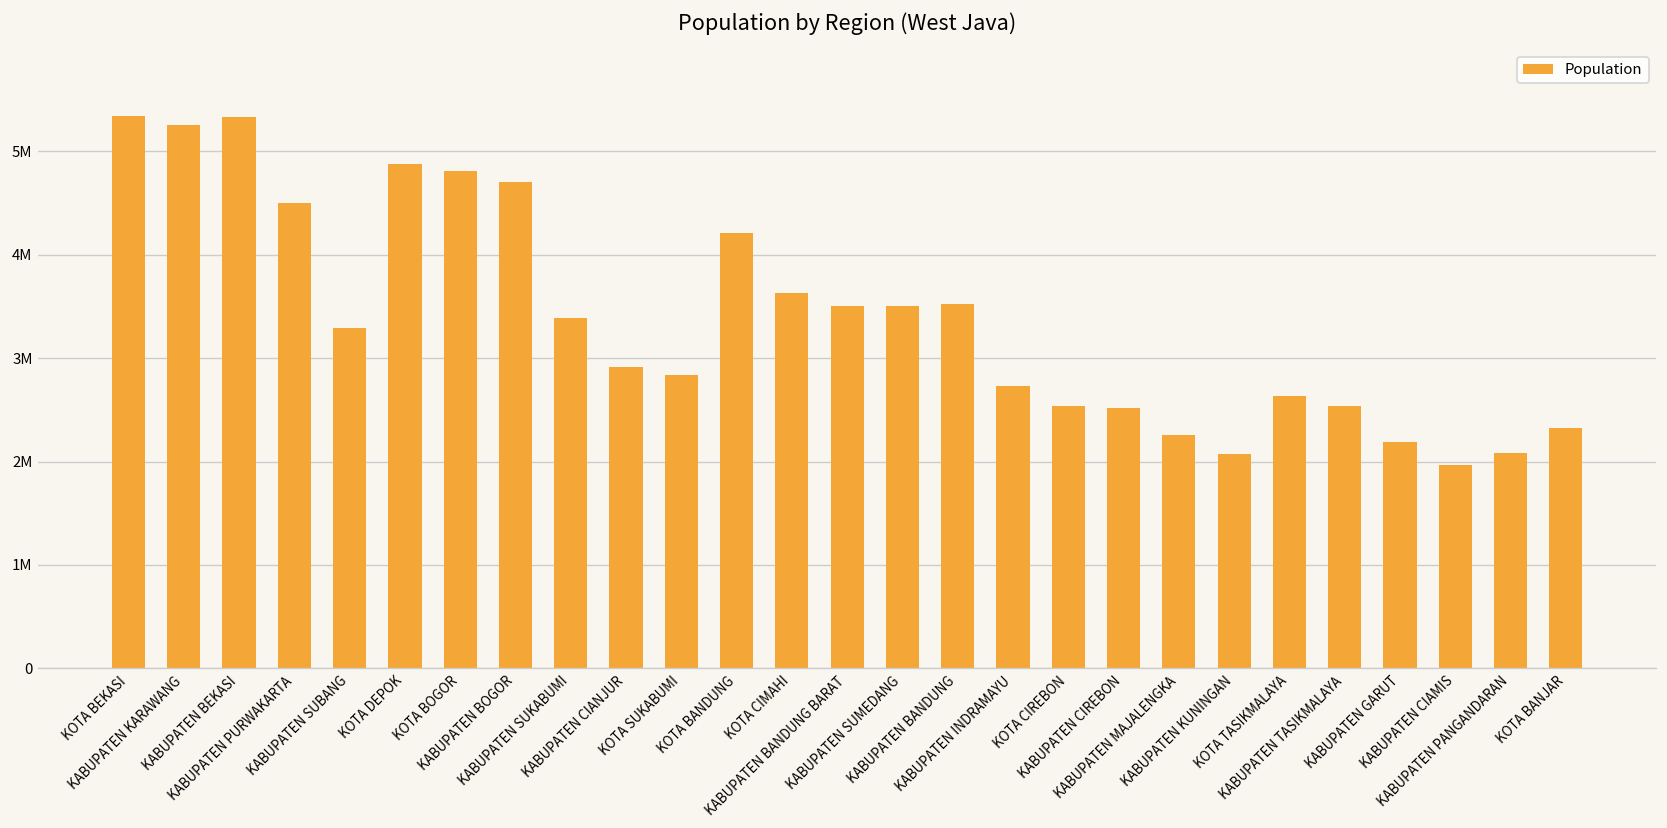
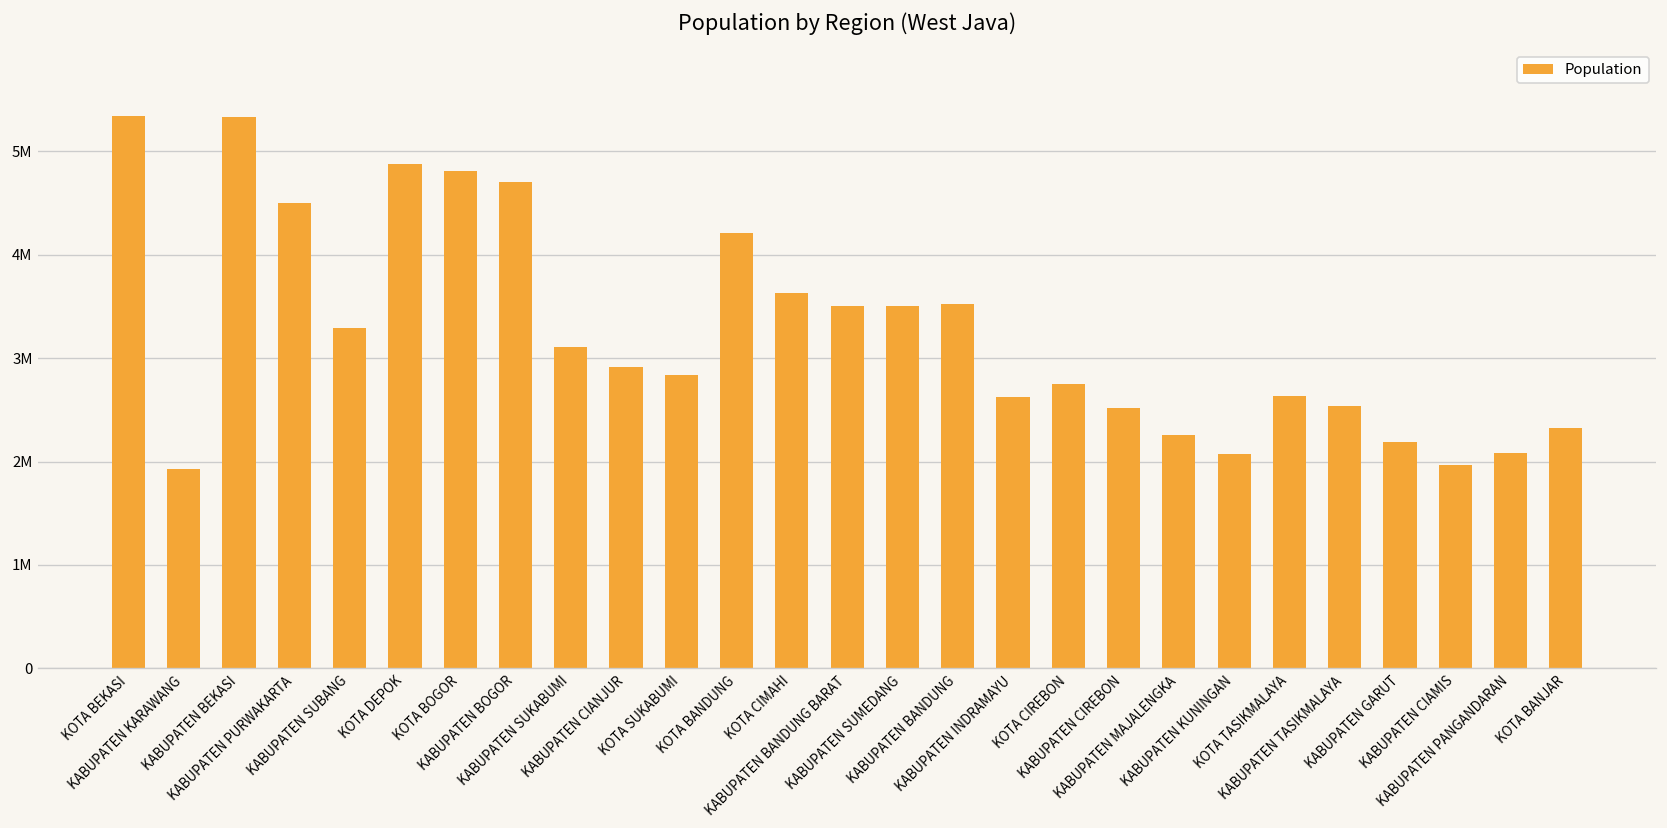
KABUPATEN KARAWANG: 5300000 -> 1900000
KABUPATEN SUKABUMI: 3400000 -> 3100000
KABUPATEN INDRAMAYU: 2700000 -> 2600000
KOTA CIREBON: 2500000 -> 2800000
